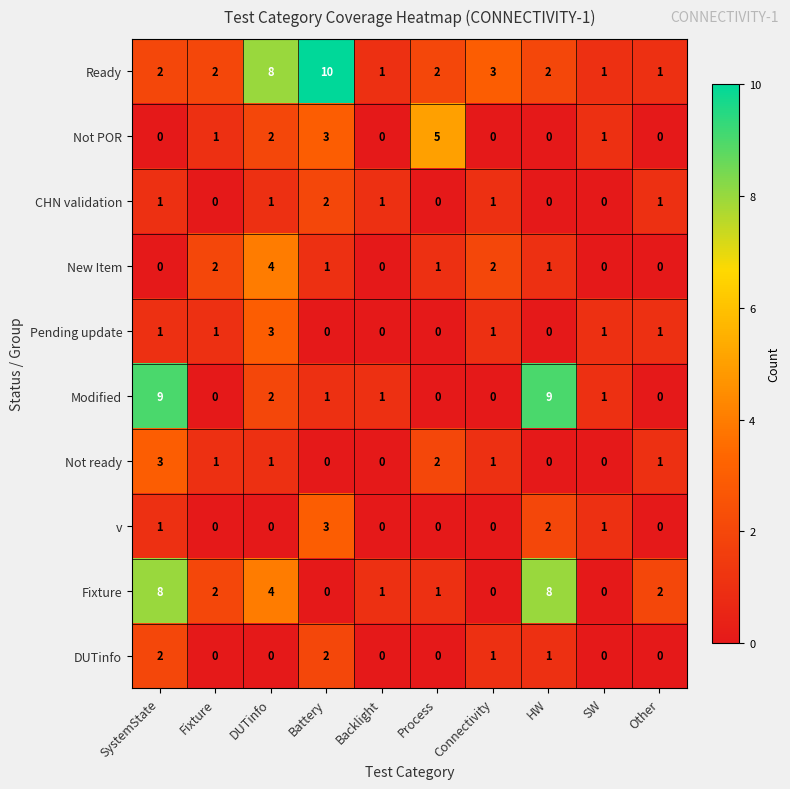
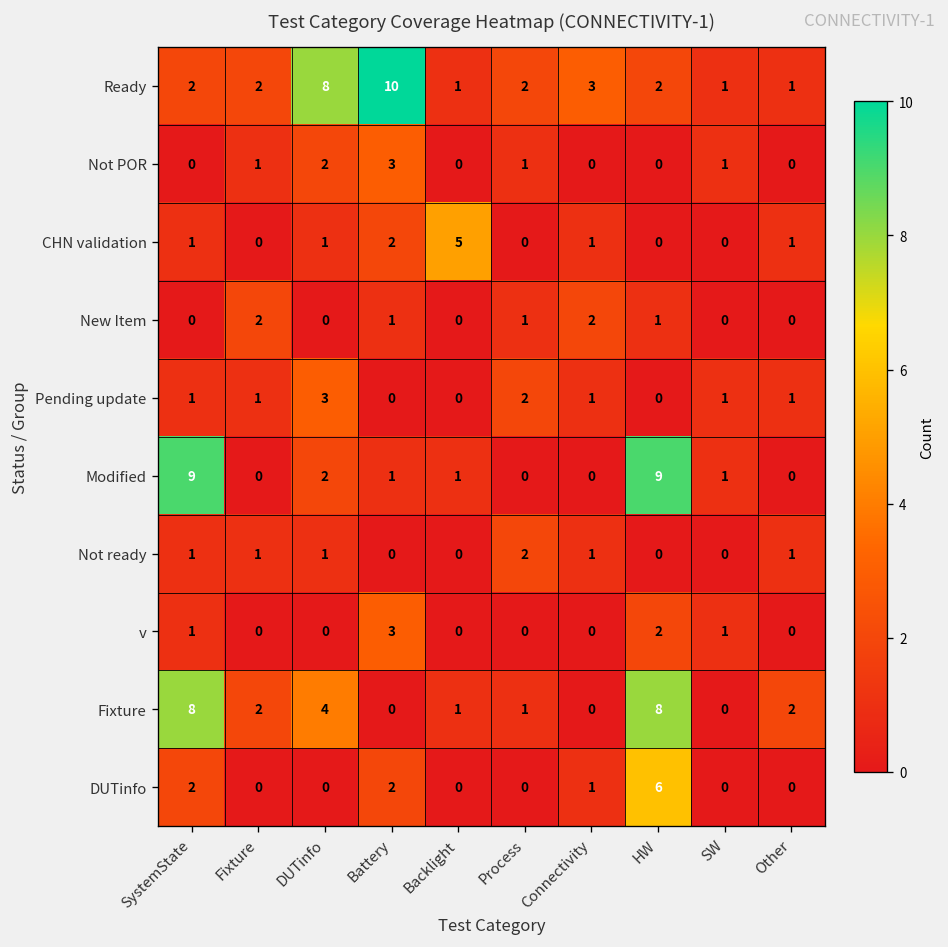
Not POR, Process: 5 -> 1
CHN validation, Backlight: 1 -> 5
New Item, DUTinfo: 4 -> 0
Pending update, Process: 0 -> 2
Not ready, SystemState: 3 -> 1
DUTinfo, HW: 1 -> 6
